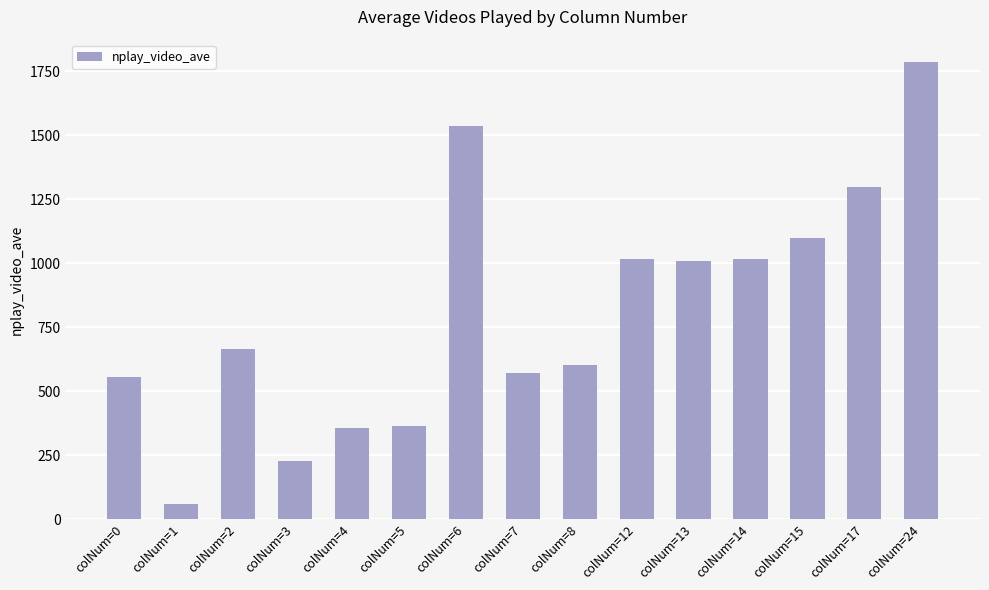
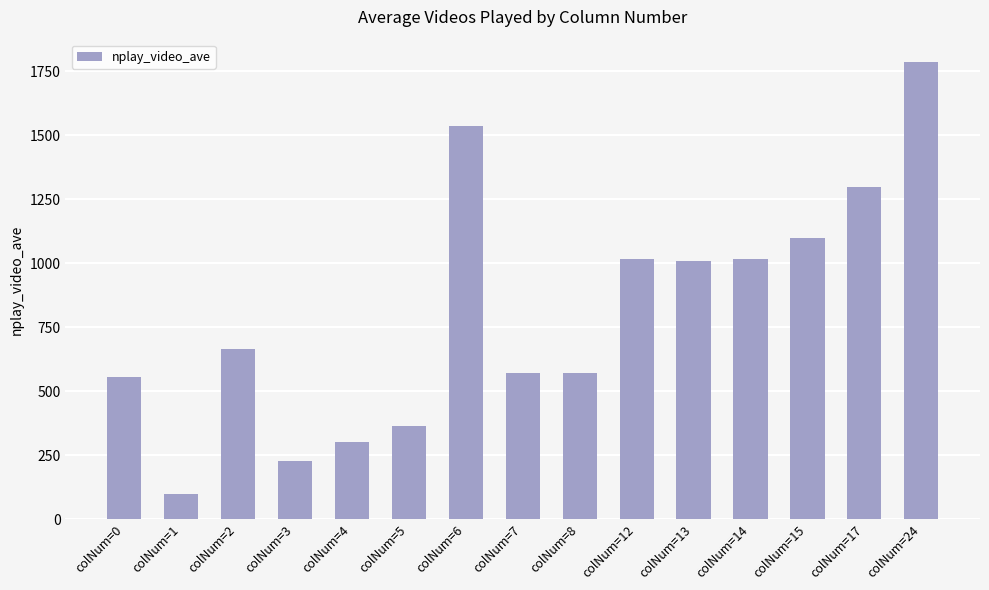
colNum=1: 60 -> 100
colNum=4: 360 -> 300
colNum=8: 600 -> 570
